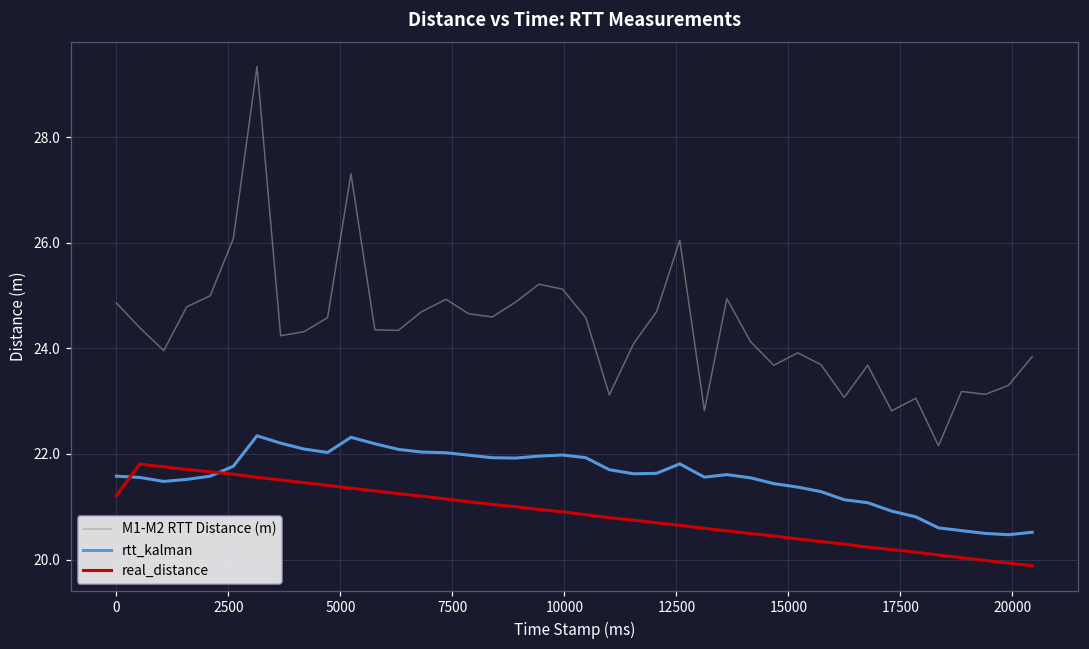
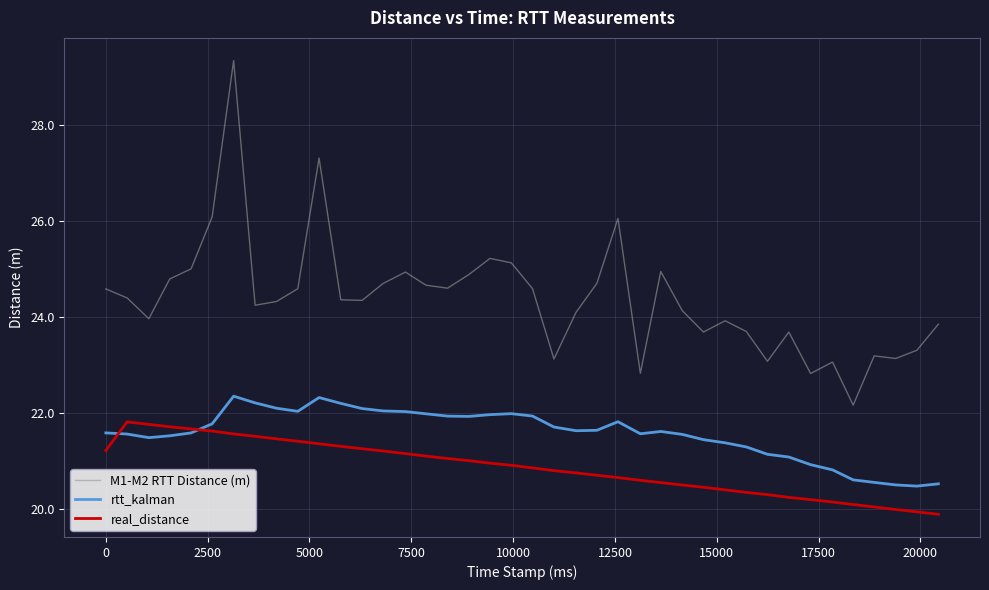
M1-M2 RTT Distance (m), 0: 24.9 -> 24.6
